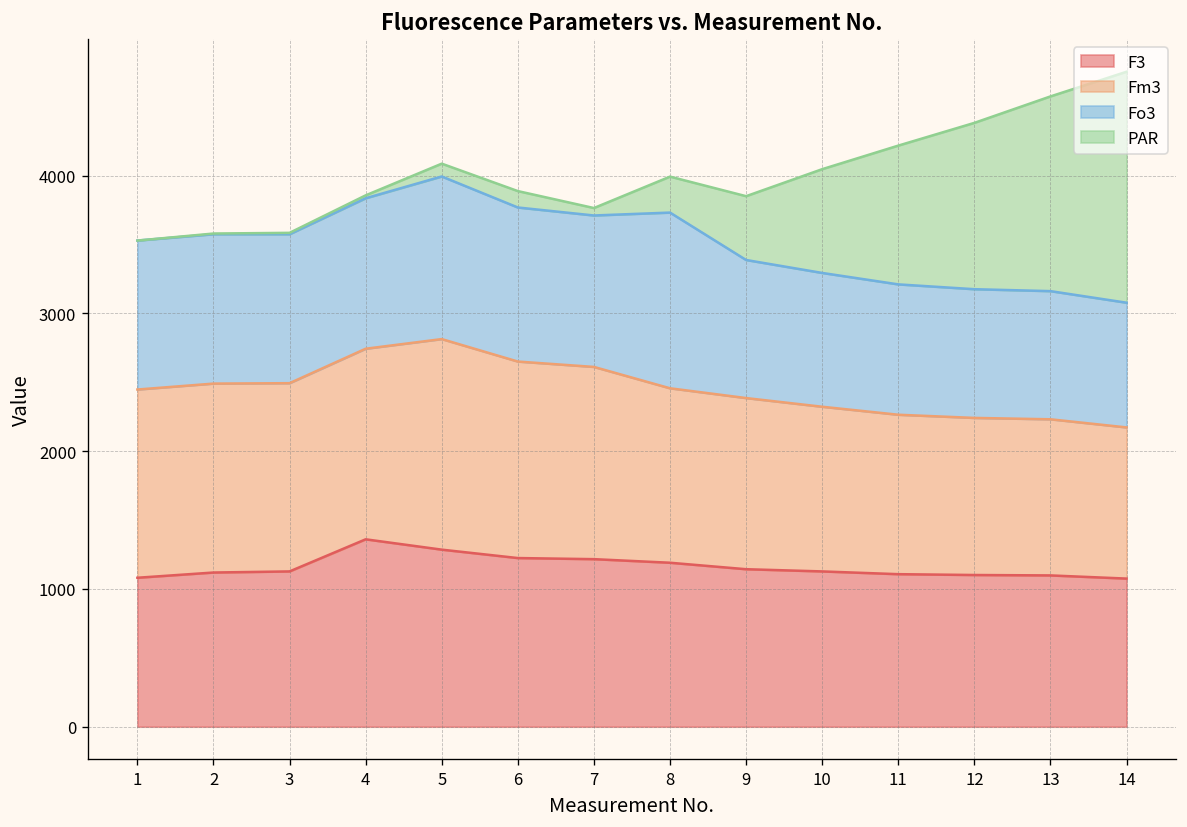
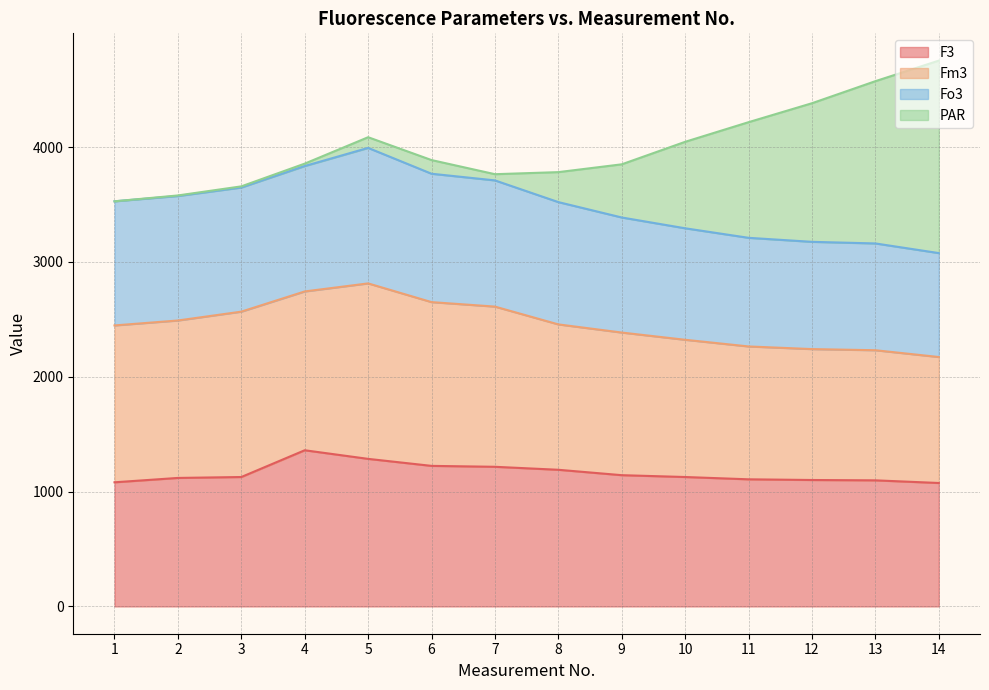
Fm3, 3: 1370 -> 1440
Fo3, 8: 1280 -> 1070
